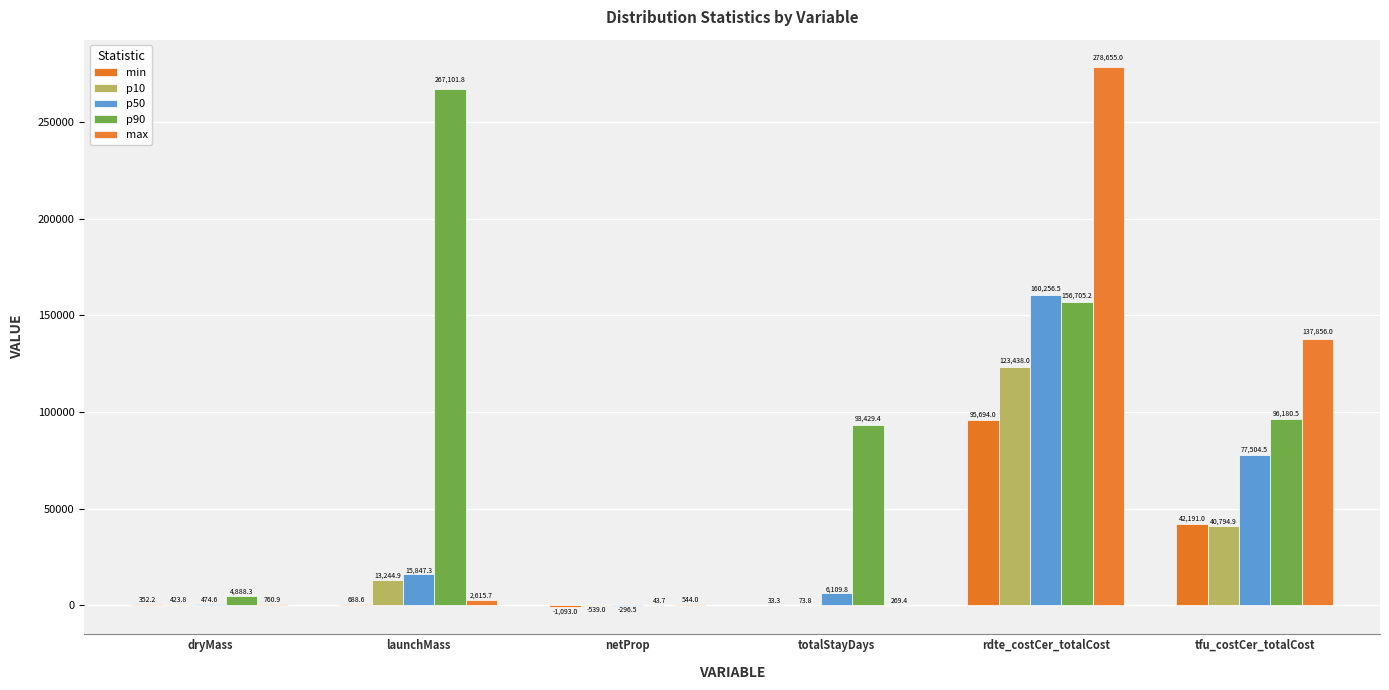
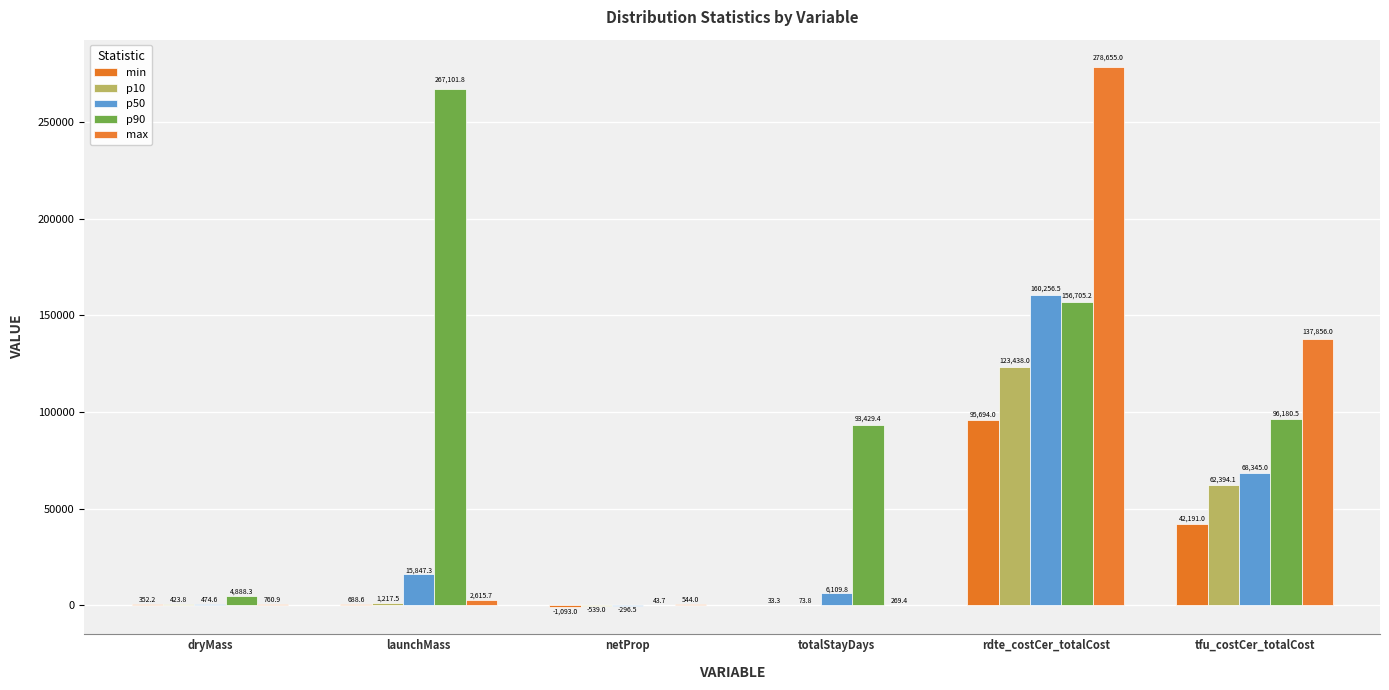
p10, launchMass: 13,244.9 -> 1,217.5
p10, tfu_costCer_totalCost: 40,794.9 -> 62,394.1
p50, tfu_costCer_totalCost: 77,504.5 -> 68,345.0
